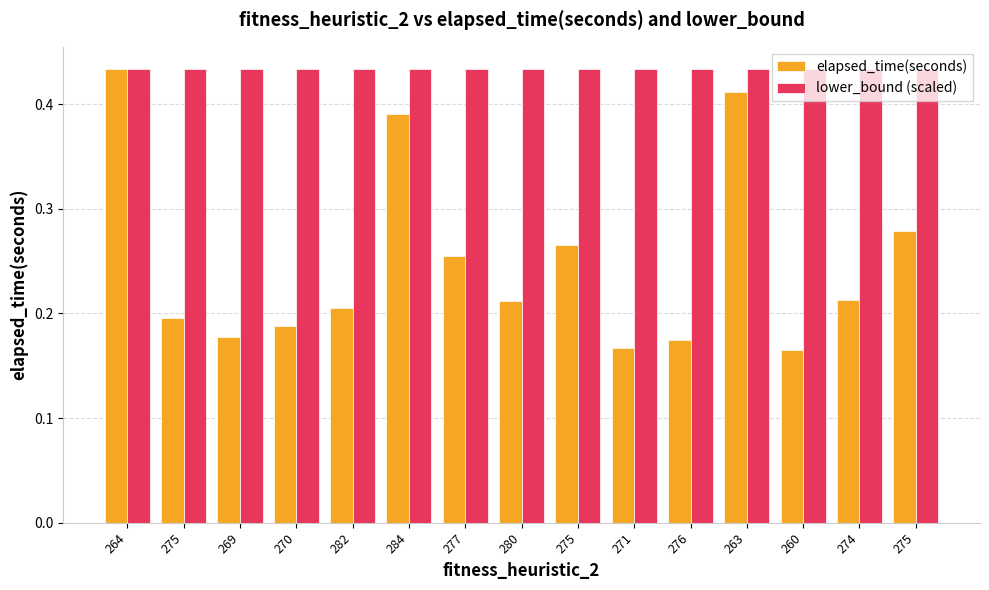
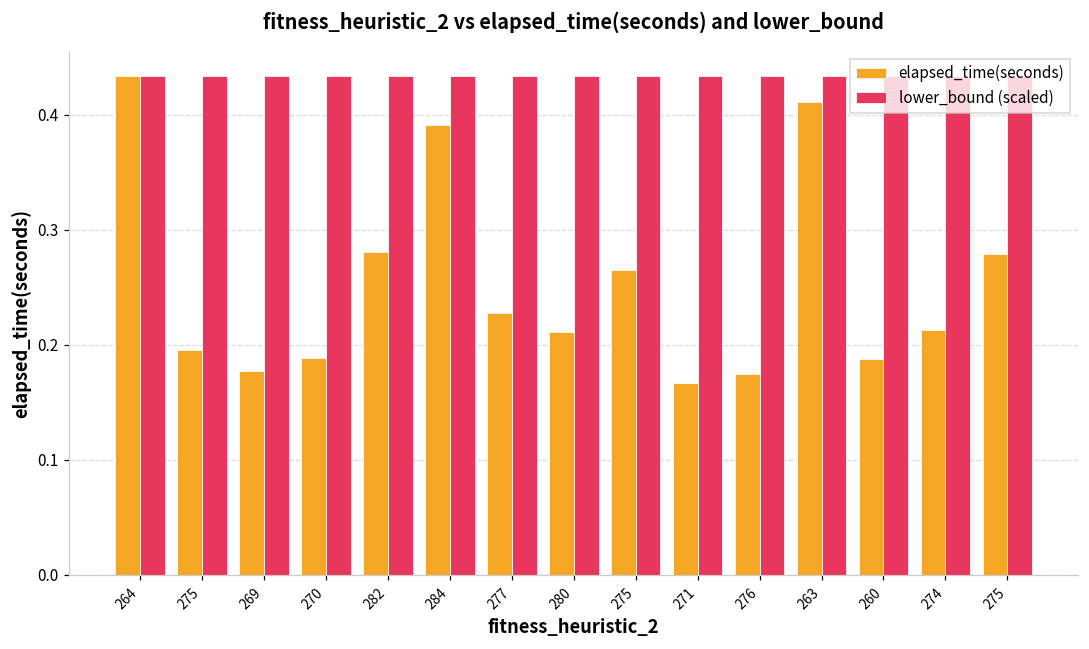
elapsed_time(seconds), 282: 0.205 -> 0.281
elapsed_time(seconds), 277: 0.255 -> 0.228
elapsed_time(seconds), 260: 0.165 -> 0.187
